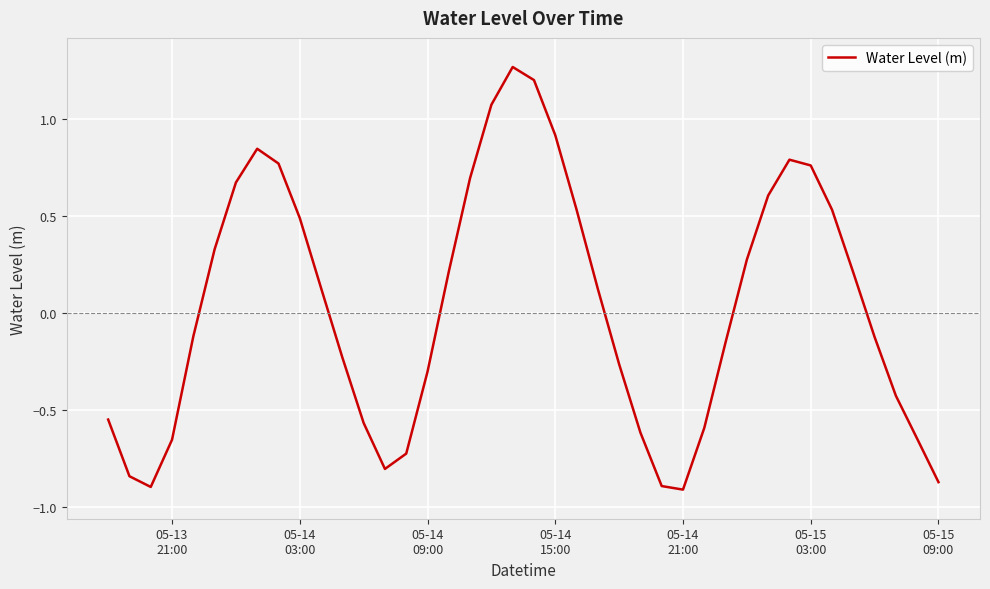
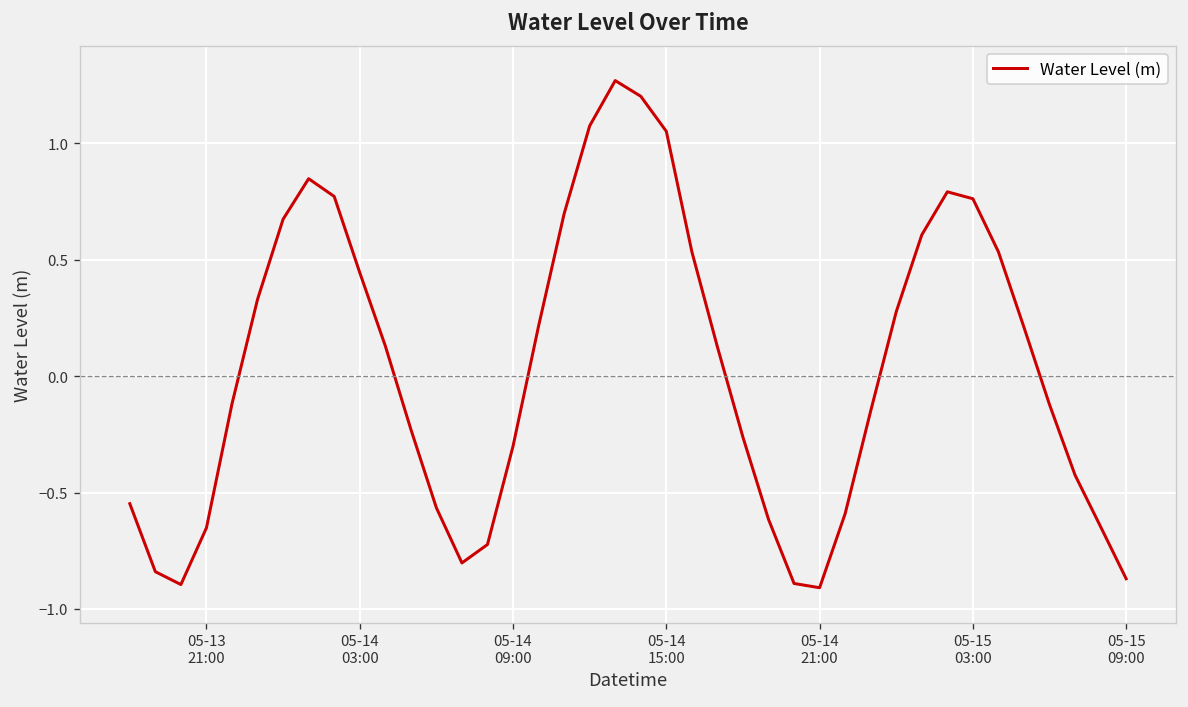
05-14 03:00: 0.49 -> 0.44
05-14 15:00: 0.92 -> 1.05
